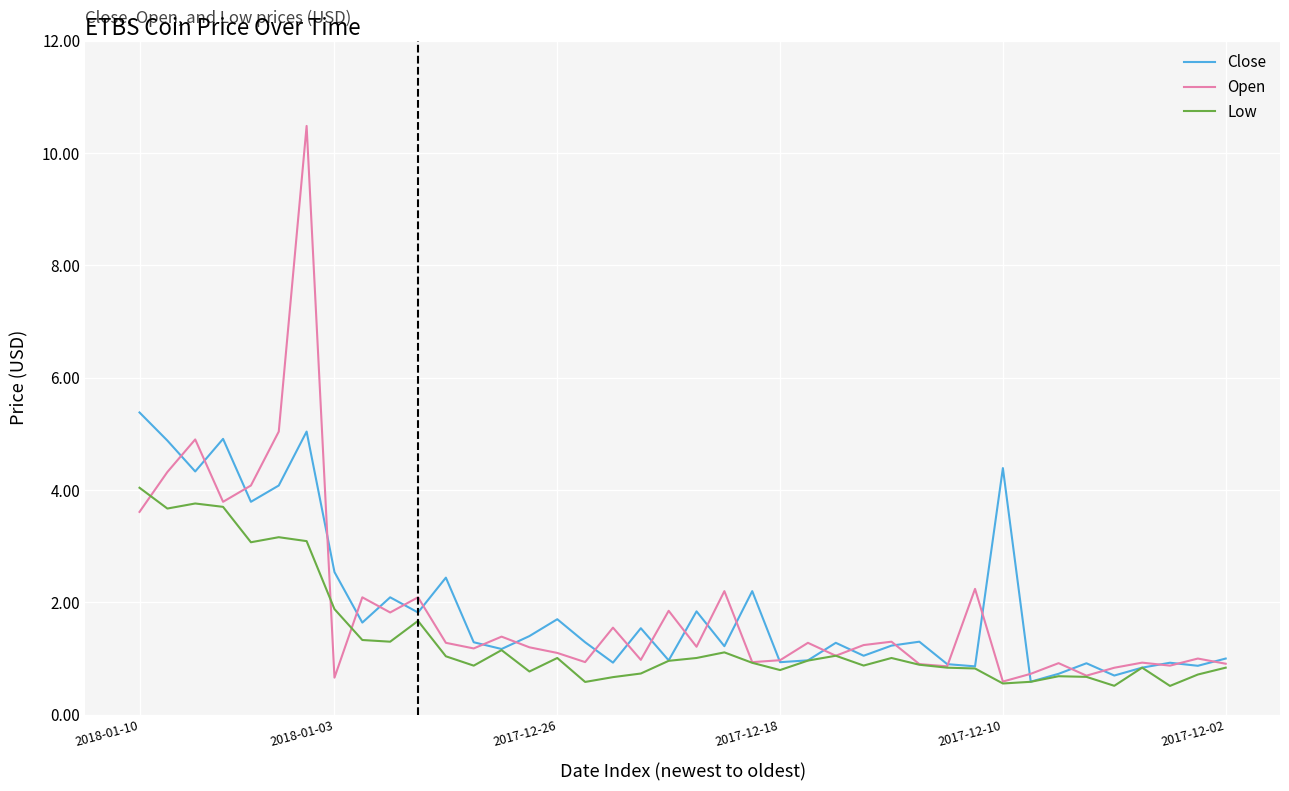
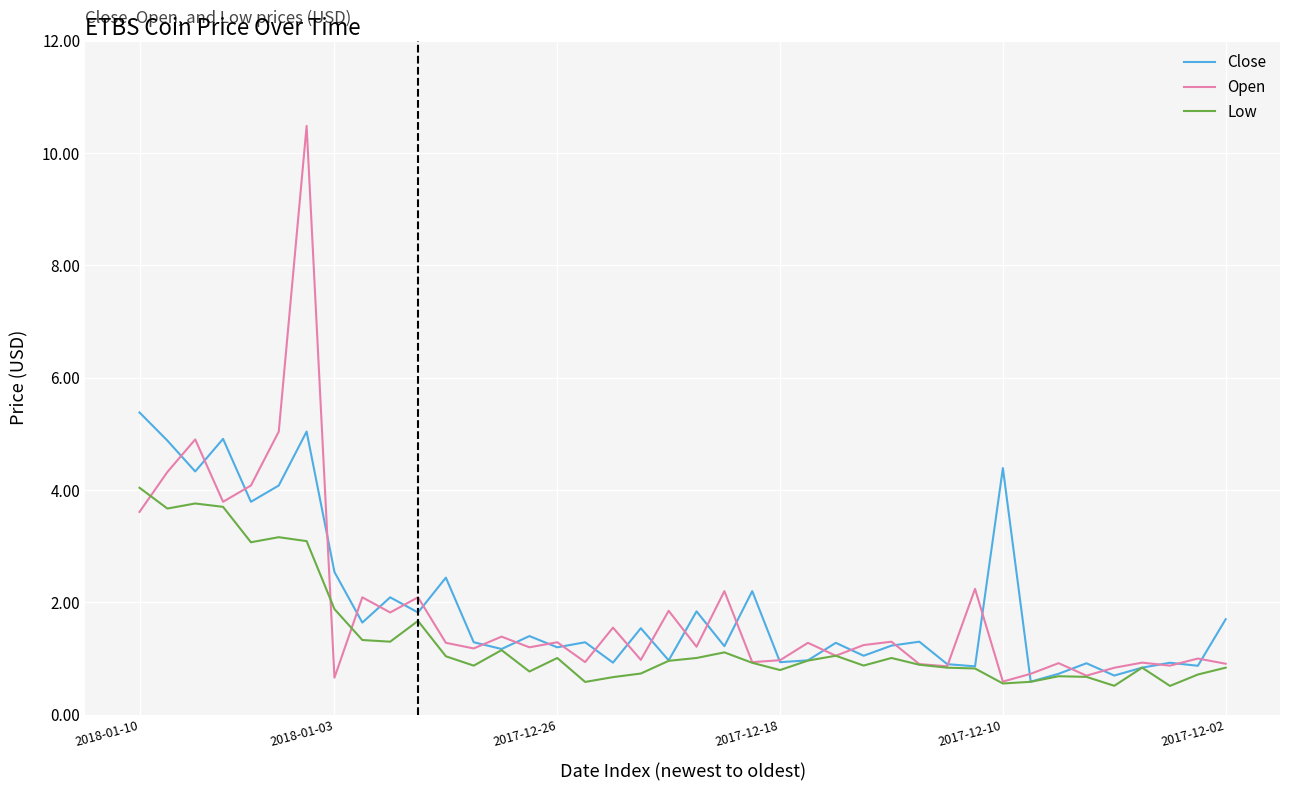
Close, 2017-12-26: 1.7 -> 1.2
Open, 2017-12-26: 1.1 -> 1.3
Close, 2017-12-02: 1.0 -> 1.7
